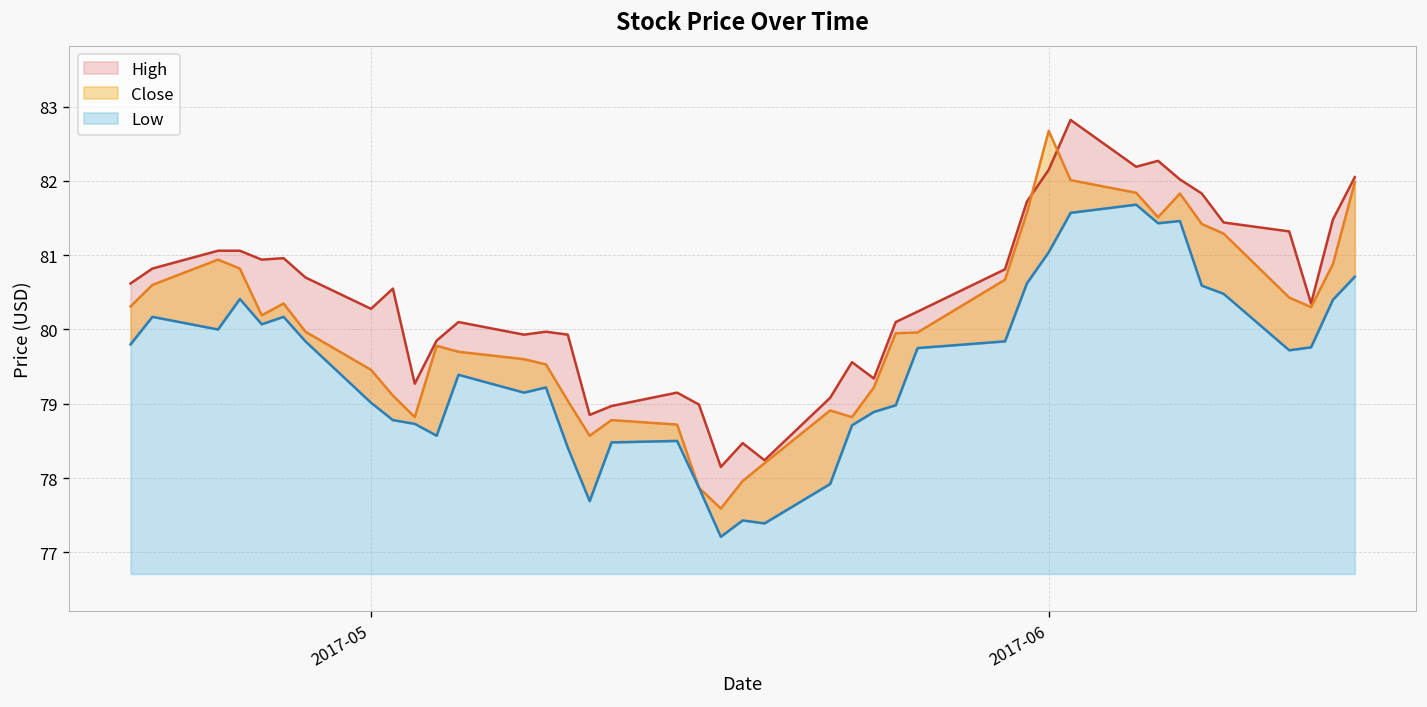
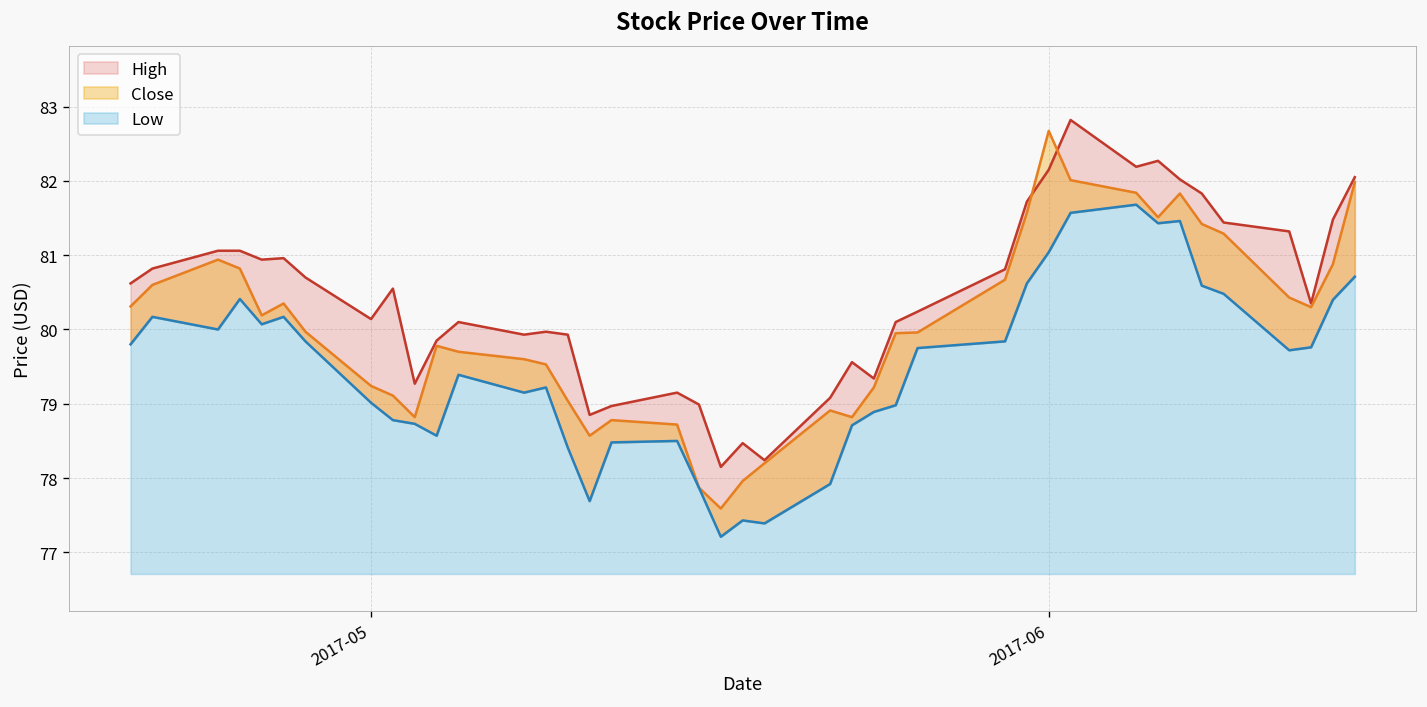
High, 2017-05: 80.3 -> 80.1
Close, 2017-05: 79.5 -> 79.2
